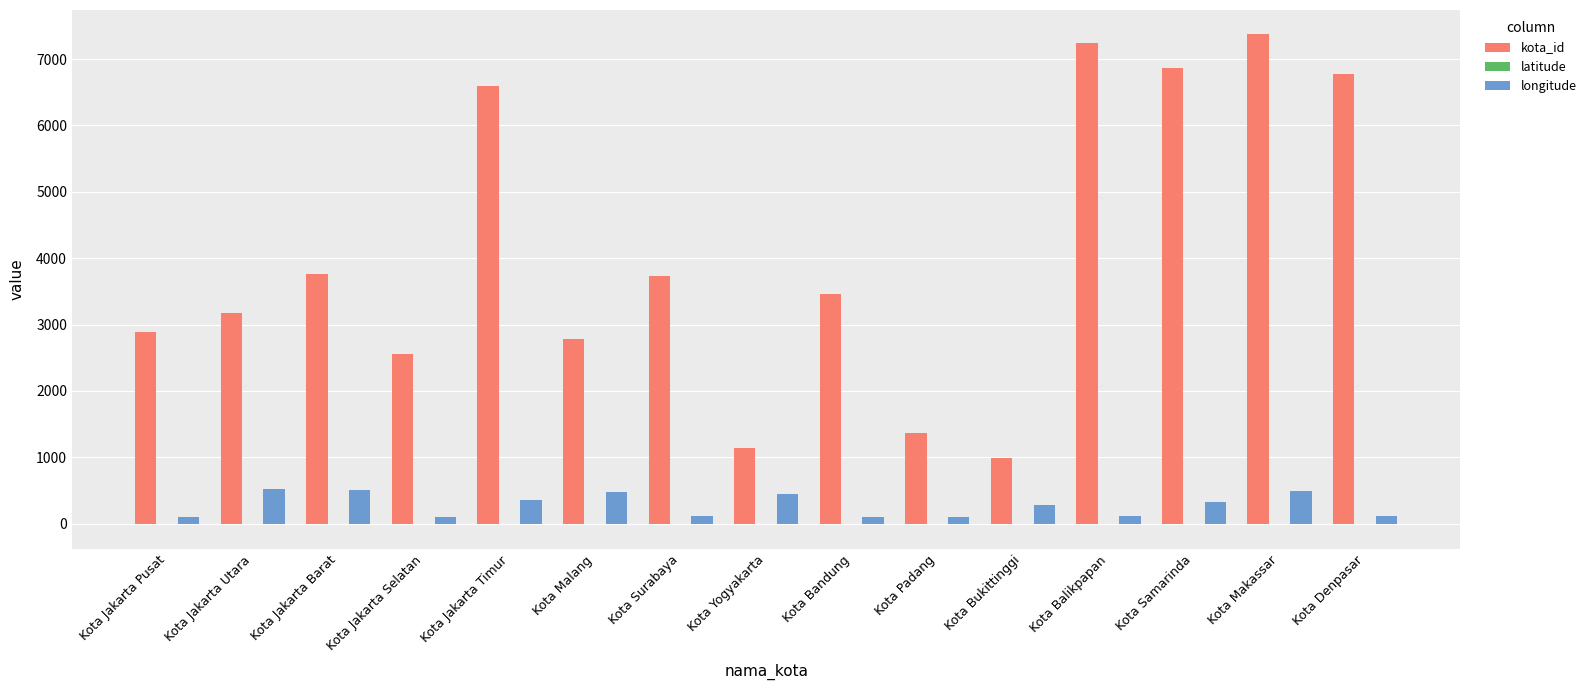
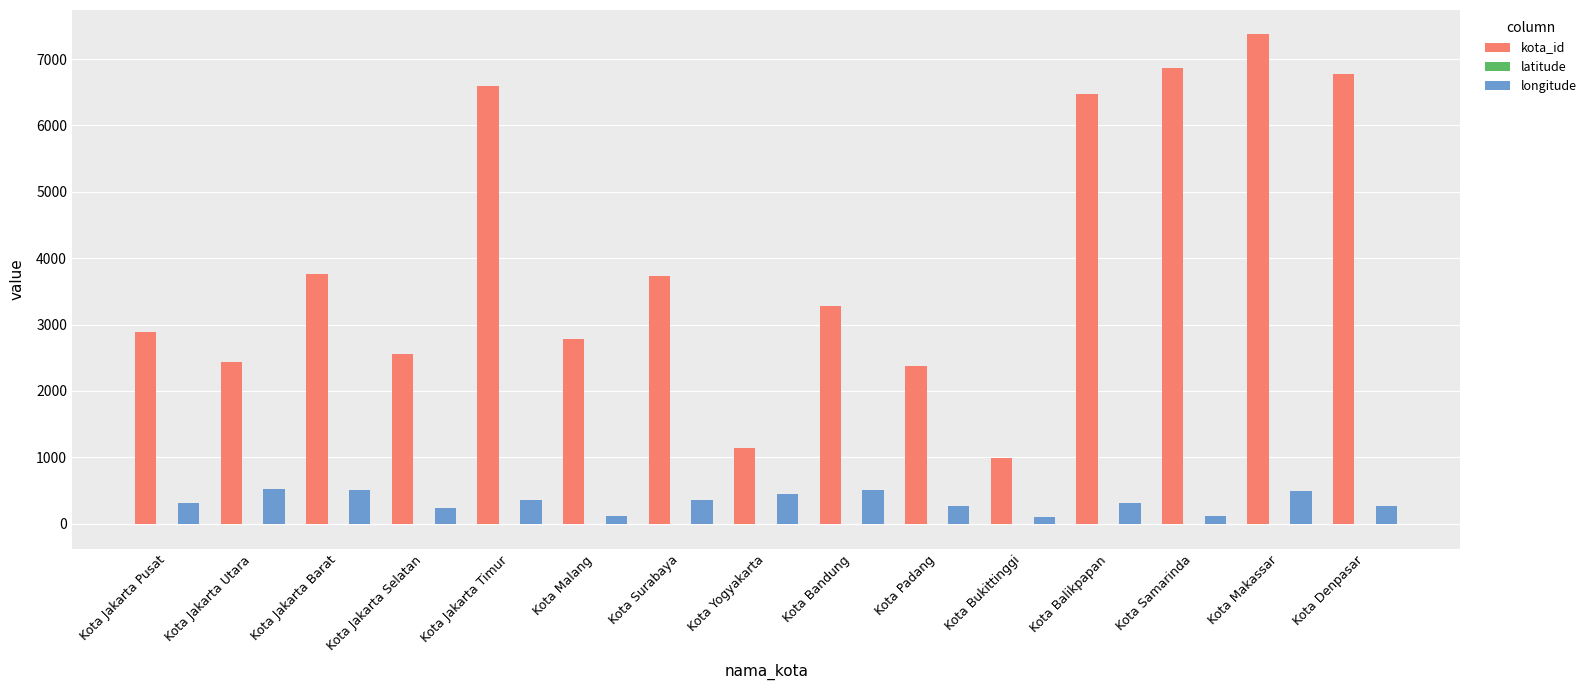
longitude, Kota Jakarta Pusat: 100 -> 300
kota_id, Kota Jakarta Utara: 3200 -> 2400
longitude, Kota Jakarta Selatan: 100 -> 200
longitude, Kota Malang: 500 -> 100
longitude, Kota Surabaya: 100 -> 400
kota_id, Kota Bandung: 3500 -> 3300
longitude, Kota Bandung: 100 -> 500
kota_id, Kota Padang: 1400 -> 2400
longitude, Kota Padang: 100 -> 300
longitude, Kota Bukittinggi: 300 -> 100
kota_id, Kota Balikpapan: 7200 -> 6500
longitude, Kota Balikpapan: 100 -> 300
longitude, Kota Samarinda: 300 -> 100
longitude, Kota Denpasar: 100 -> 300
